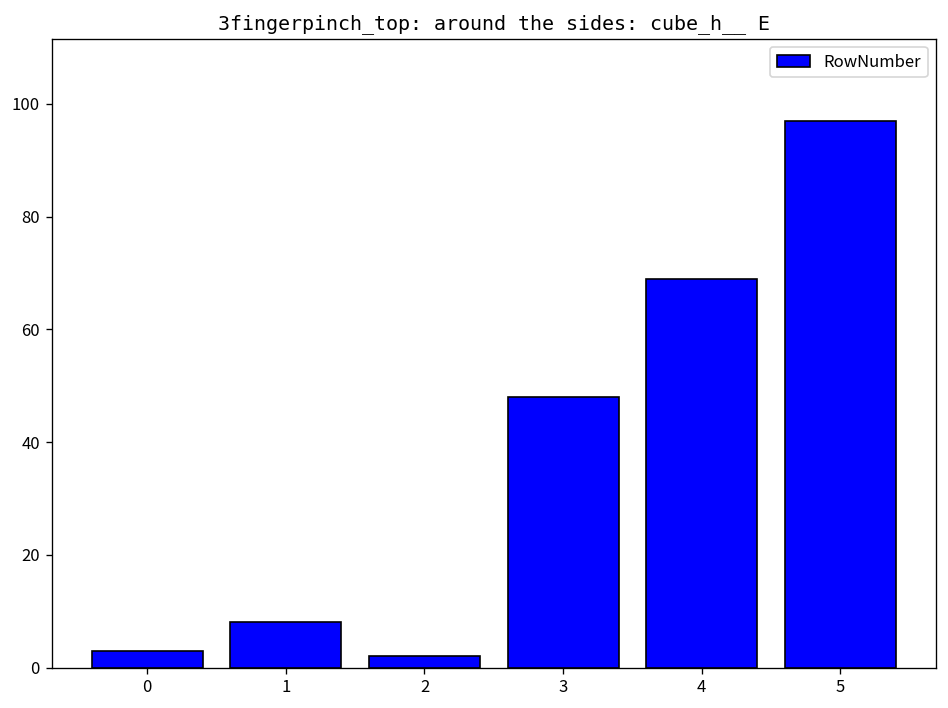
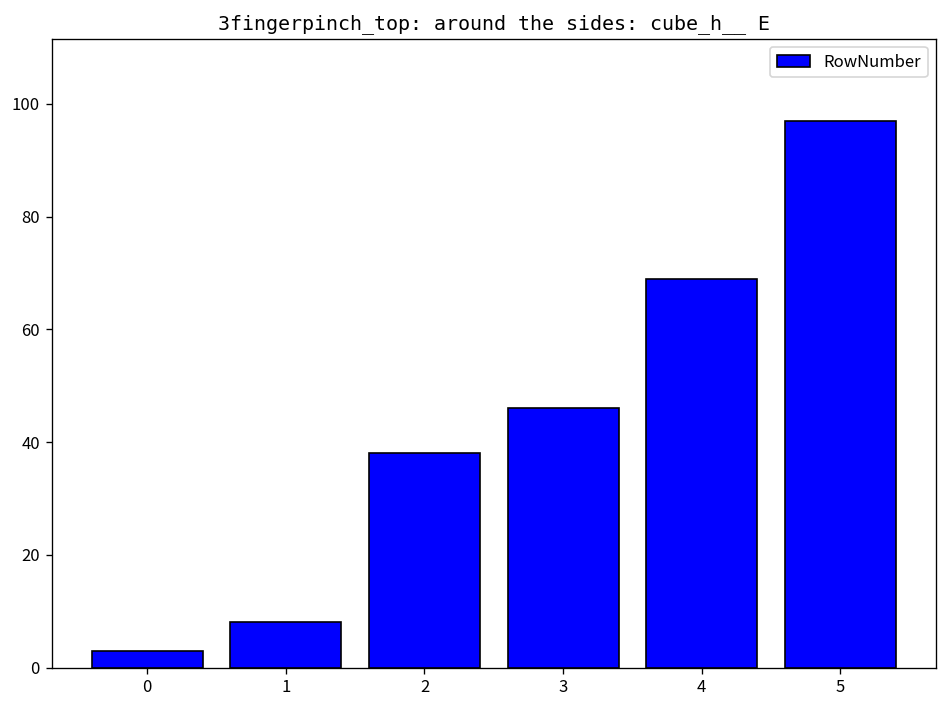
2: 2 -> 38
3: 48 -> 46
